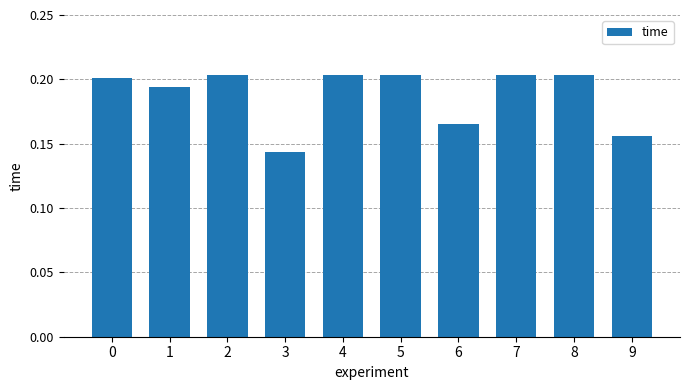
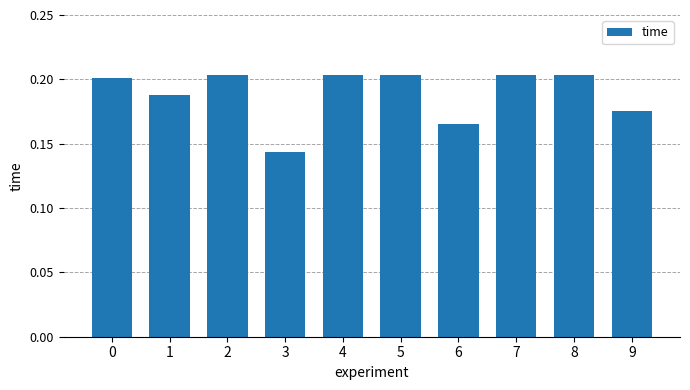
1: 0.194 -> 0.188
9: 0.156 -> 0.176
